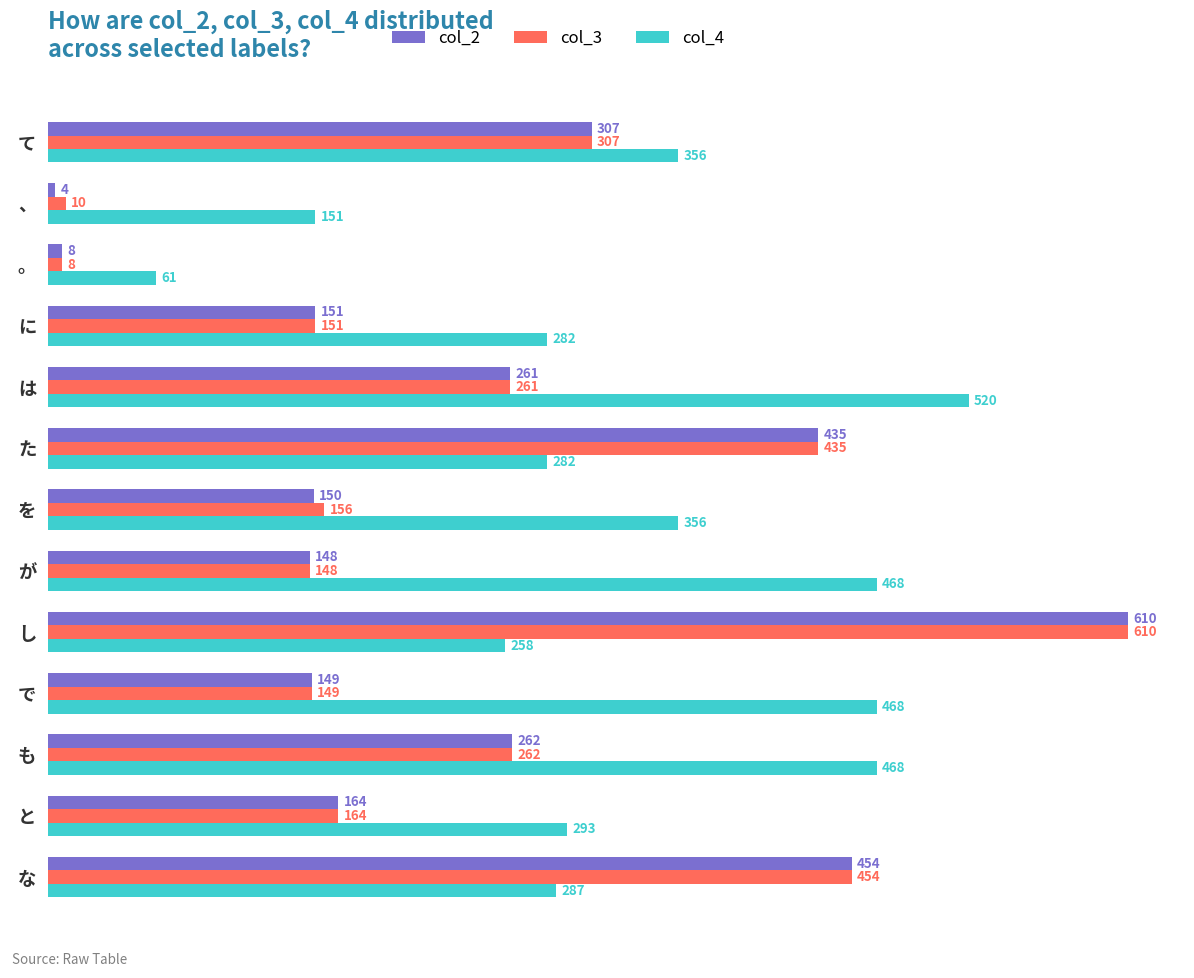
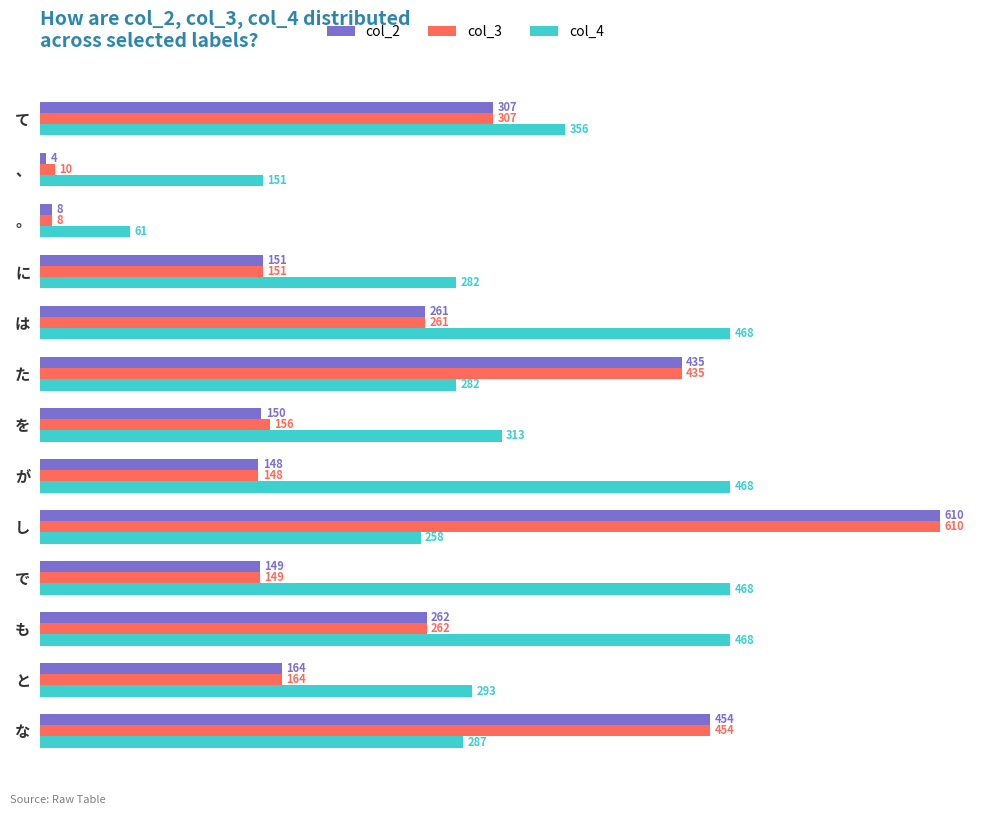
col_4, は: 520 -> 468
col_4, を: 356 -> 313
